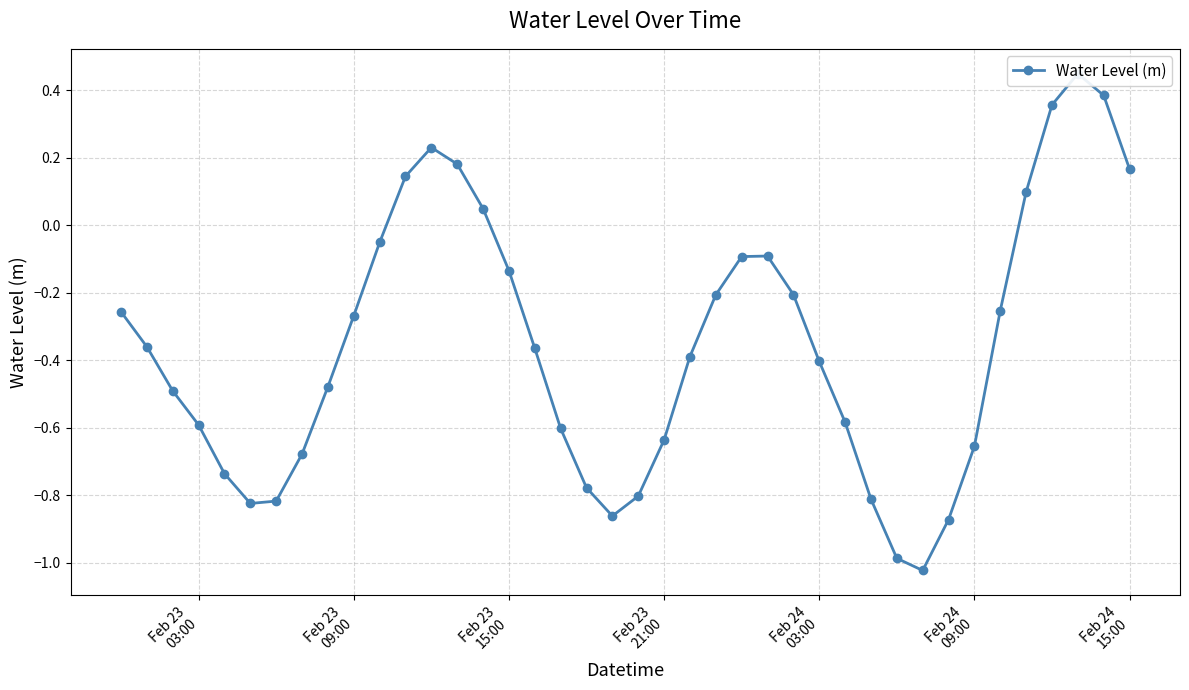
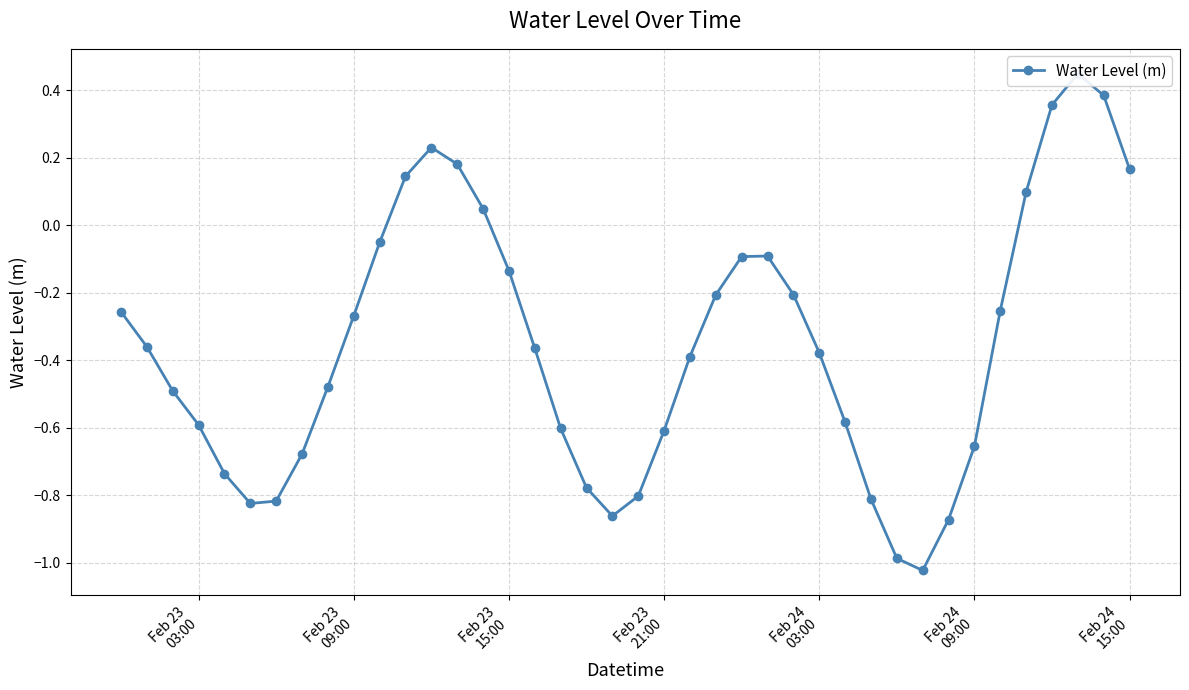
Feb 23 21:00: -0.64 -> -0.61
Feb 24 03:00: -0.40 -> -0.38
